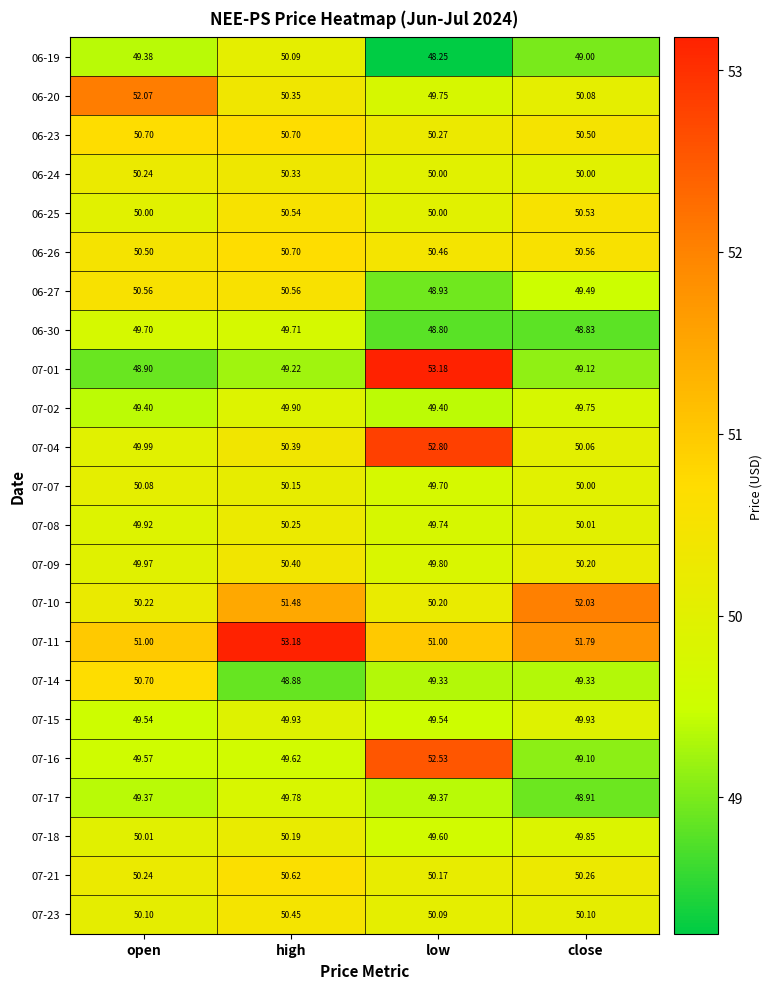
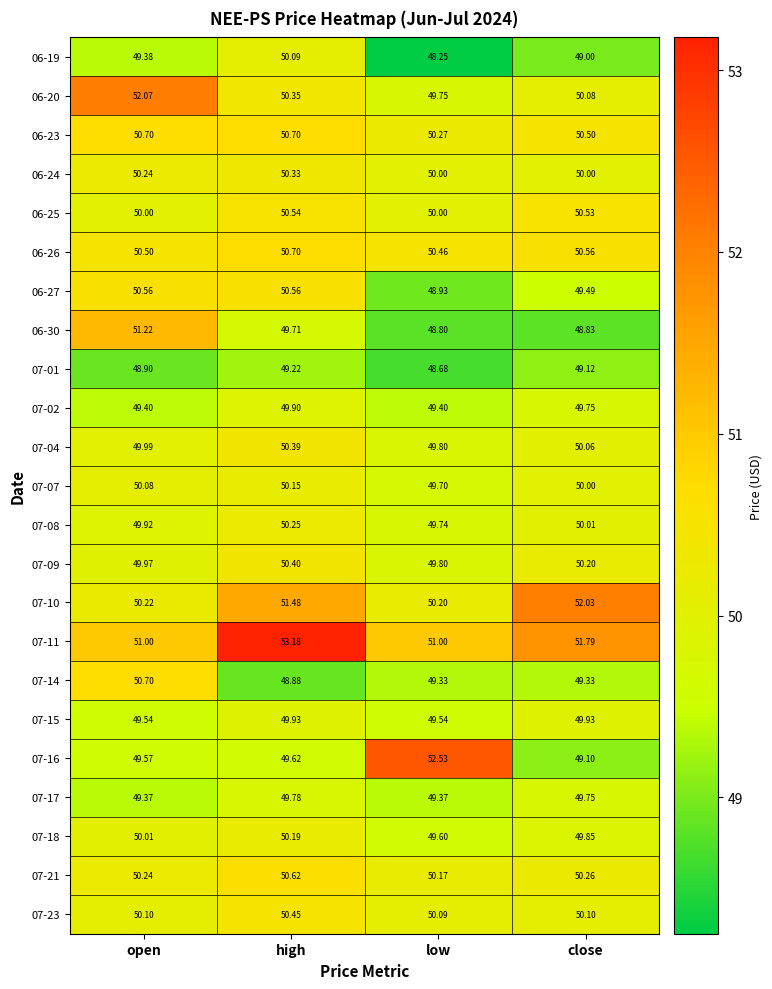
06-30, open: 49.70 -> 51.22
07-01, low: 53.18 -> 48.68
07-04, low: 52.80 -> 49.80
07-17, close: 48.91 -> 49.75
